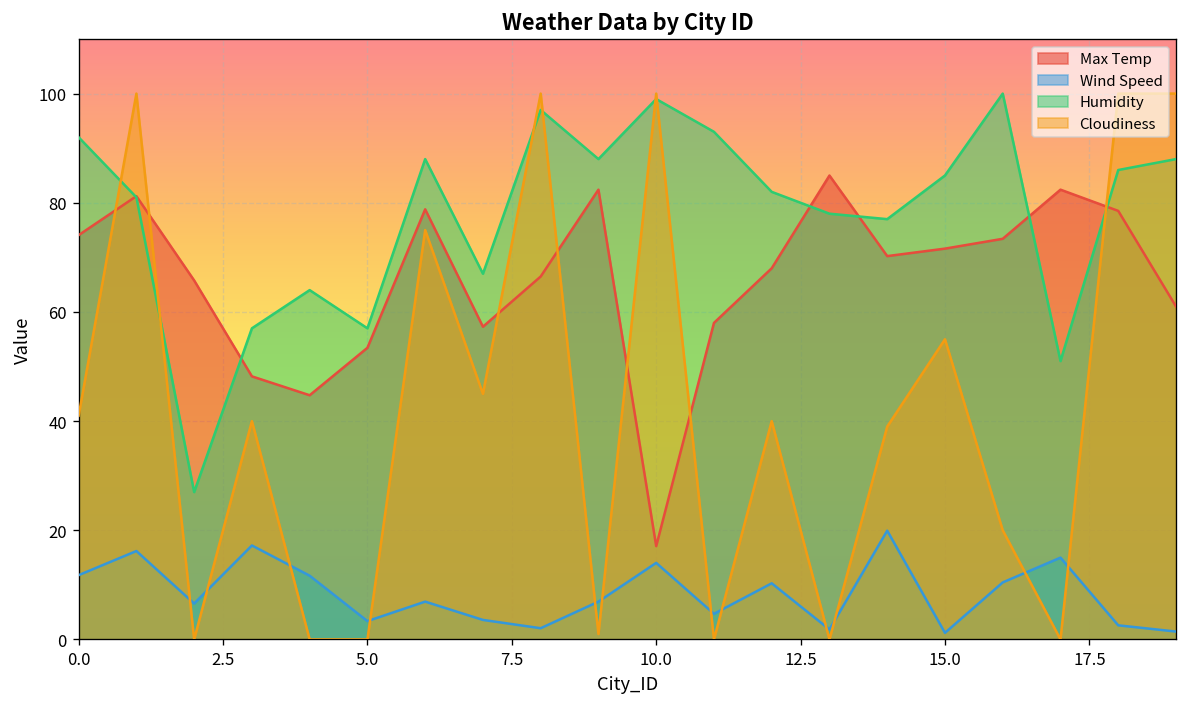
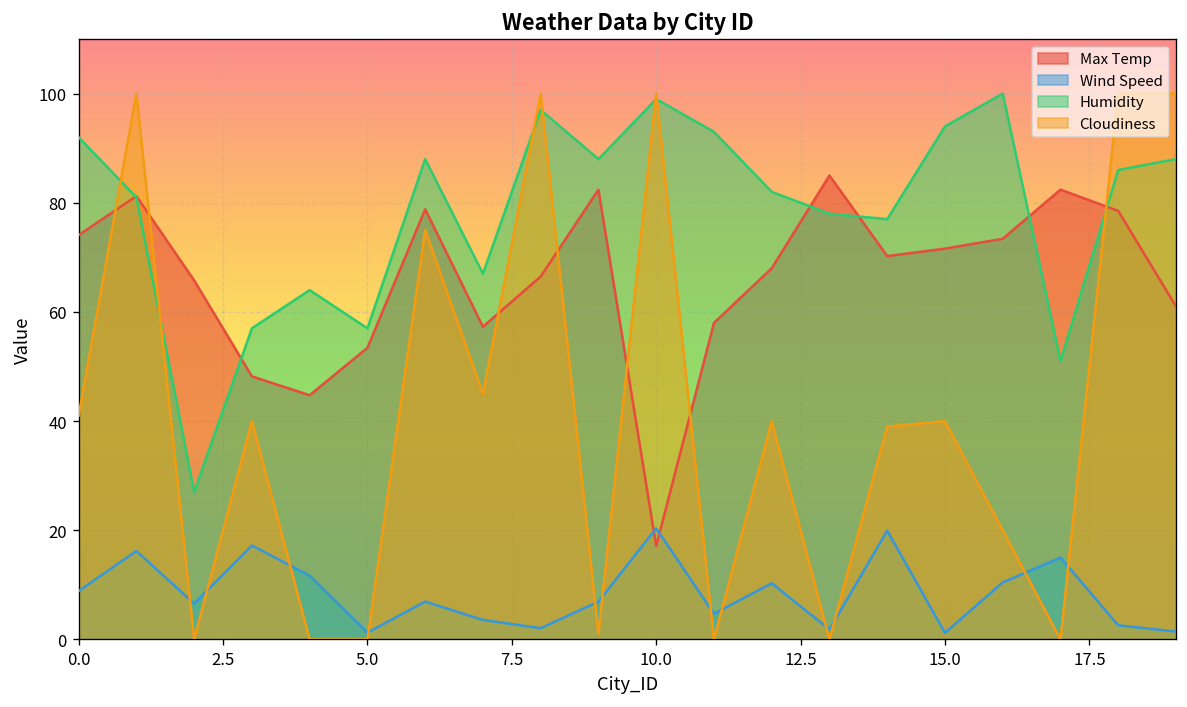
Wind Speed, 0.0: 12 -> 9
Wind Speed, 5.0: 3 -> 1
Wind Speed, 10.0: 14 -> 20
Humidity, 15.0: 85 -> 94
Cloudiness, 15.0: 55 -> 40
